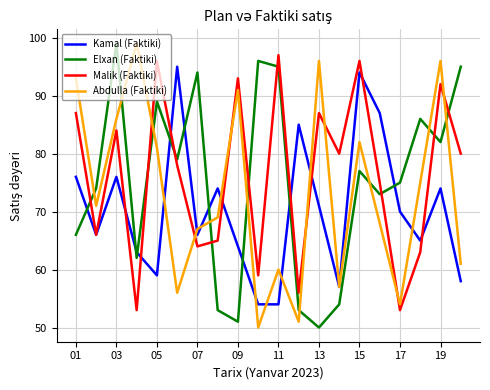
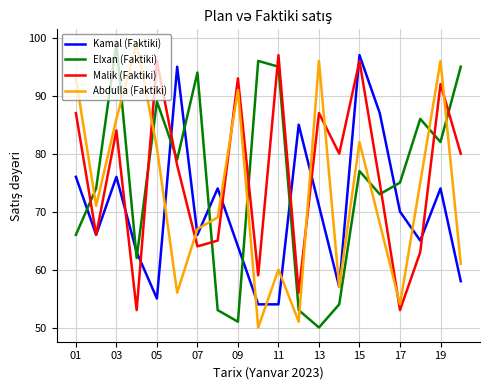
Kamal (Faktiki), 05: 59 -> 55
Kamal (Faktiki), 15: 94 -> 97
